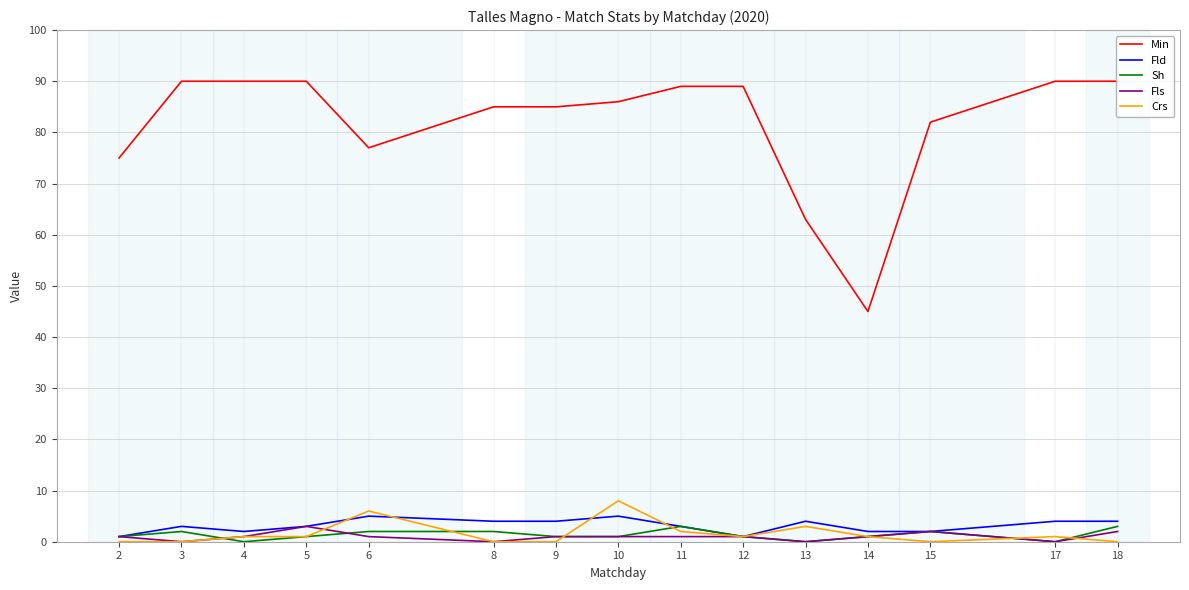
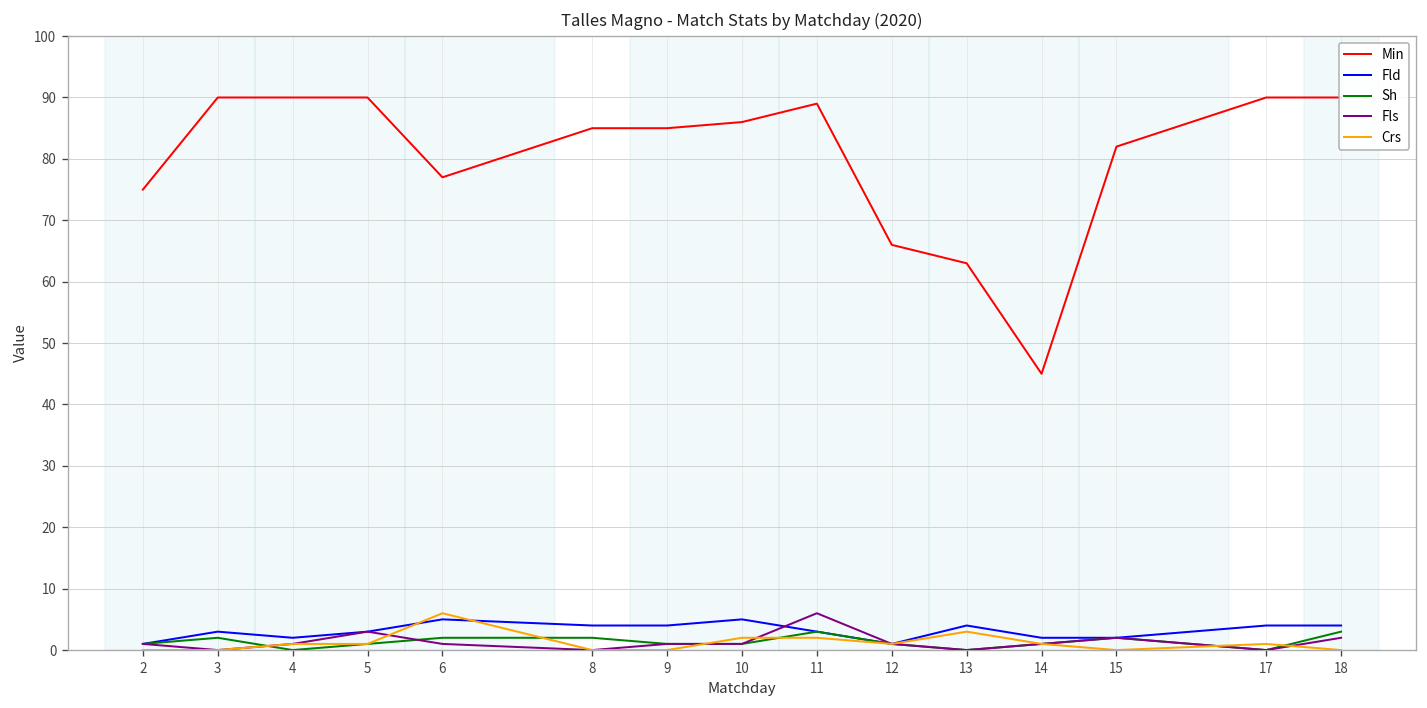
Crs, 10: 8 -> 2
Fls, 11: 1 -> 6
Min, 12: 89 -> 66
